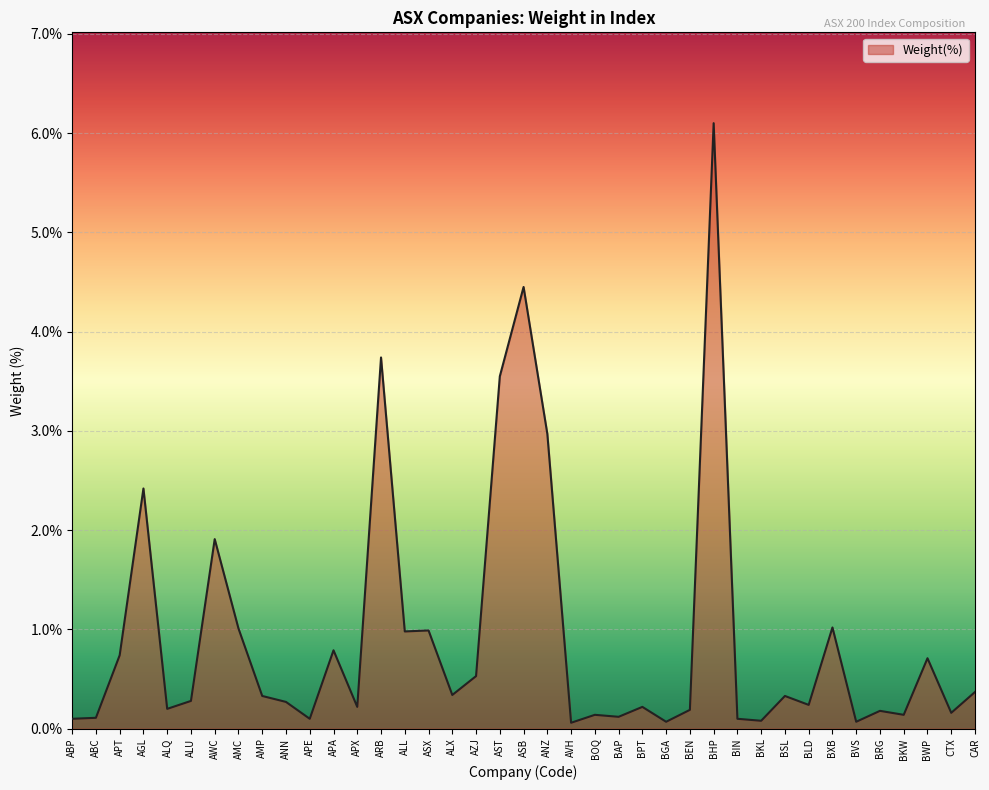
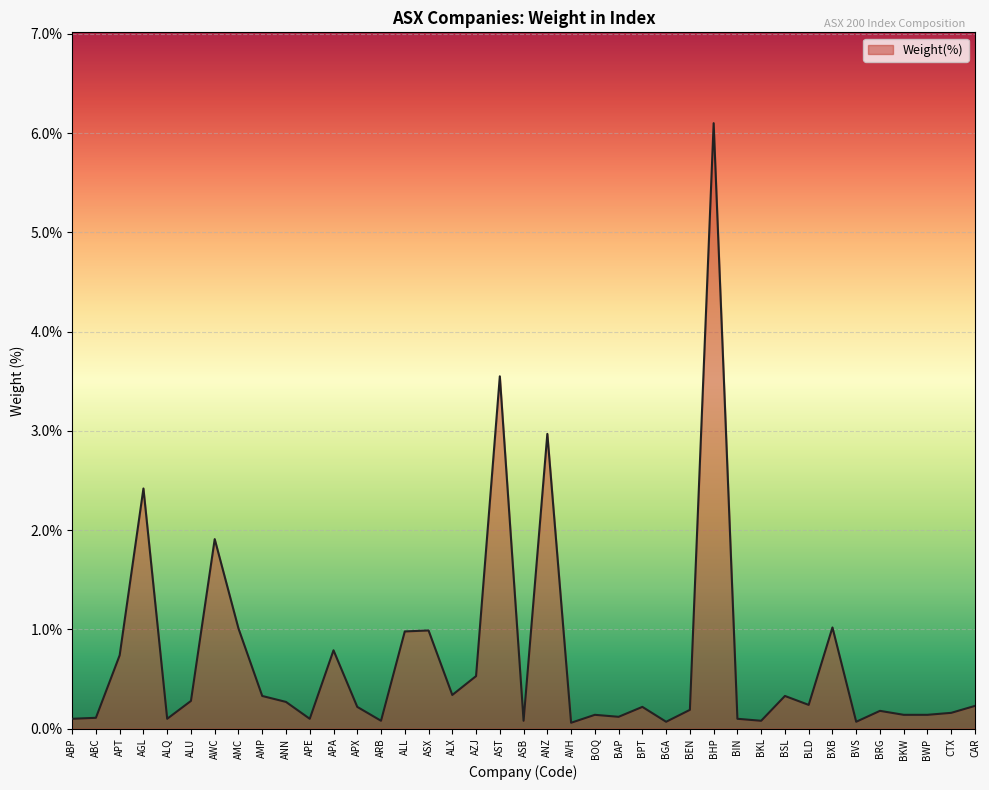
ALQ: 0.2% -> 0.1%
ARB: 3.7% -> 0.1%
ASB: 4.5% -> 0.1%
BWP: 0.7% -> 0.1%
CAR: 0.4% -> 0.2%
